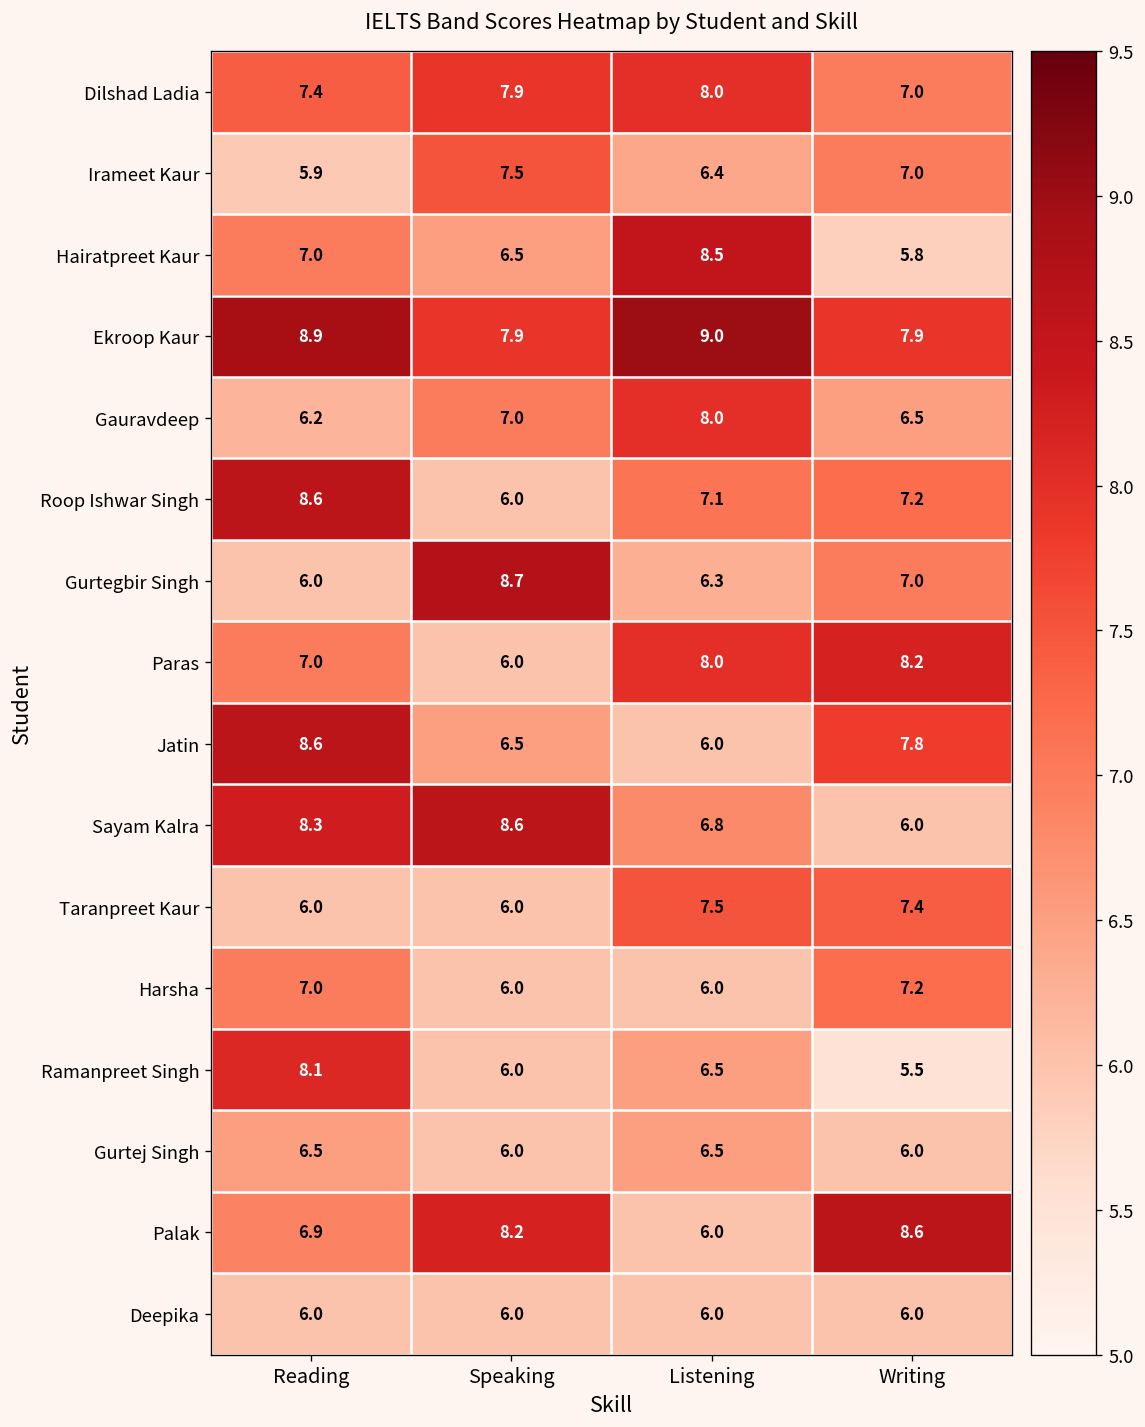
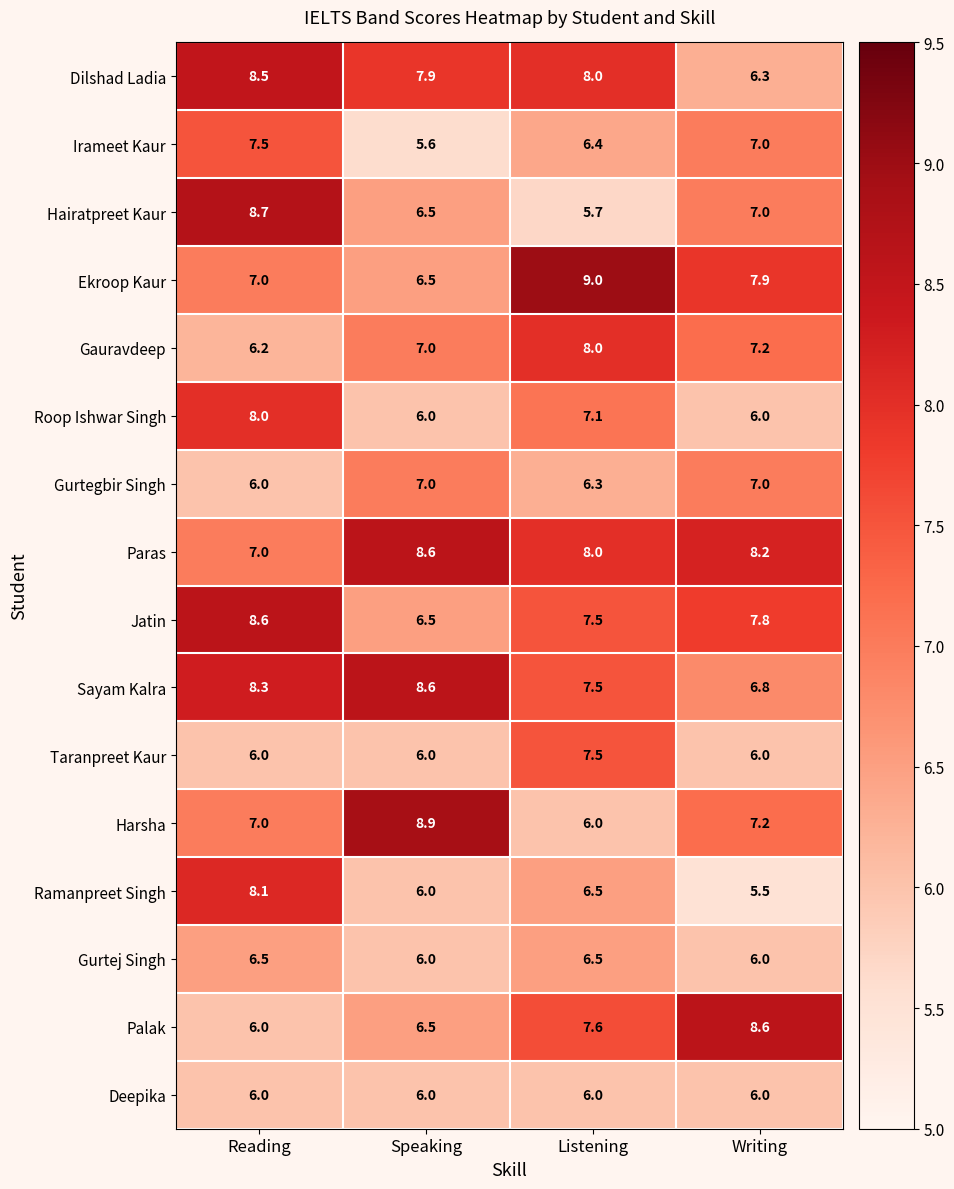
Dilshad Ladia, Reading: 7.4 -> 8.5
Dilshad Ladia, Writing: 7.0 -> 6.3
Irameet Kaur, Reading: 5.9 -> 7.5
Irameet Kaur, Speaking: 7.5 -> 5.6
Hairatpreet Kaur, Reading: 7.0 -> 8.7
Hairatpreet Kaur, Listening: 8.5 -> 5.7
Hairatpreet Kaur, Writing: 5.8 -> 7.0
Ekroop Kaur, Reading: 8.9 -> 7.0
Ekroop Kaur, Speaking: 7.9 -> 6.5
Gauravdeep, Writing: 6.5 -> 7.2
Roop Ishwar Singh, Reading: 8.6 -> 8.0
Roop Ishwar Singh, Writing: 7.2 -> 6.0
Gurtegbir Singh, Speaking: 8.7 -> 7.0
Paras, Speaking: 6.0 -> 8.6
Jatin, Listening: 6.0 -> 7.5
Sayam Kalra, Listening: 6.8 -> 7.5
Sayam Kalra, Writing: 6.0 -> 6.8
Taranpreet Kaur, Writing: 7.4 -> 6.0
Harsha, Speaking: 6.0 -> 8.9
Palak, Reading: 6.9 -> 6.0
Palak, Speaking: 8.2 -> 6.5
Palak, Listening: 6.0 -> 7.6
